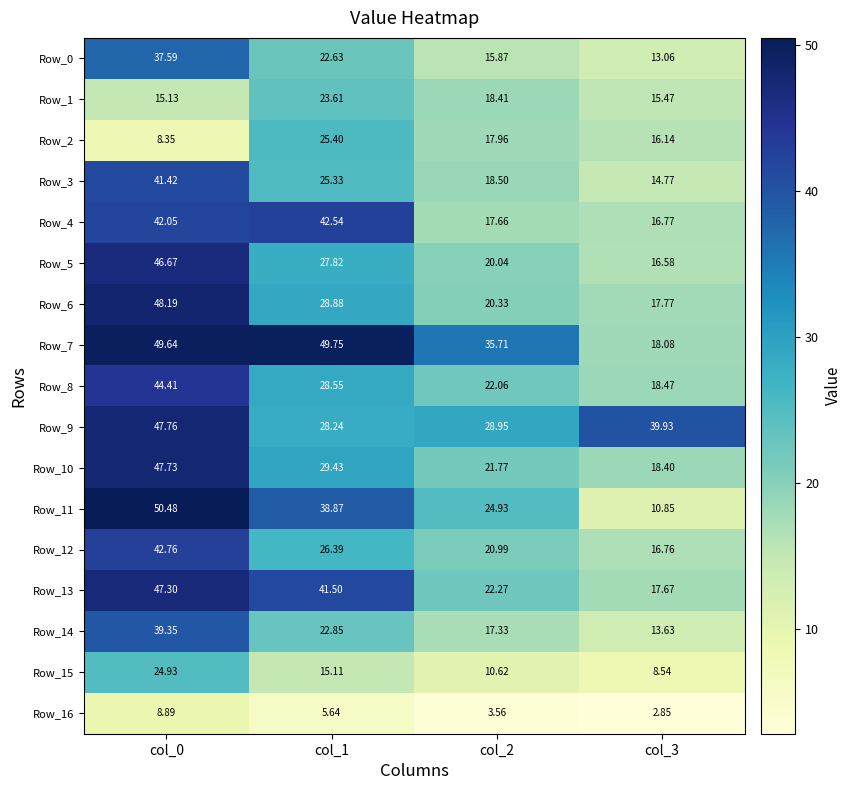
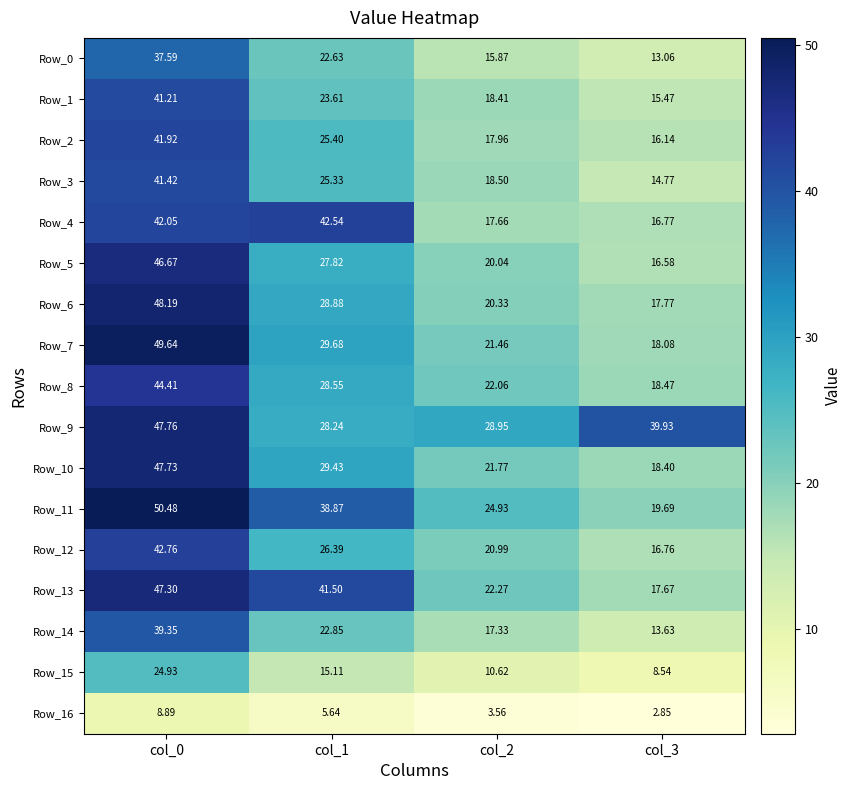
Row_1, col_0: 15.13 -> 41.21
Row_2, col_0: 8.35 -> 41.92
Row_7, col_1: 49.75 -> 29.68
Row_7, col_2: 35.71 -> 21.46
Row_11, col_3: 10.85 -> 19.69
